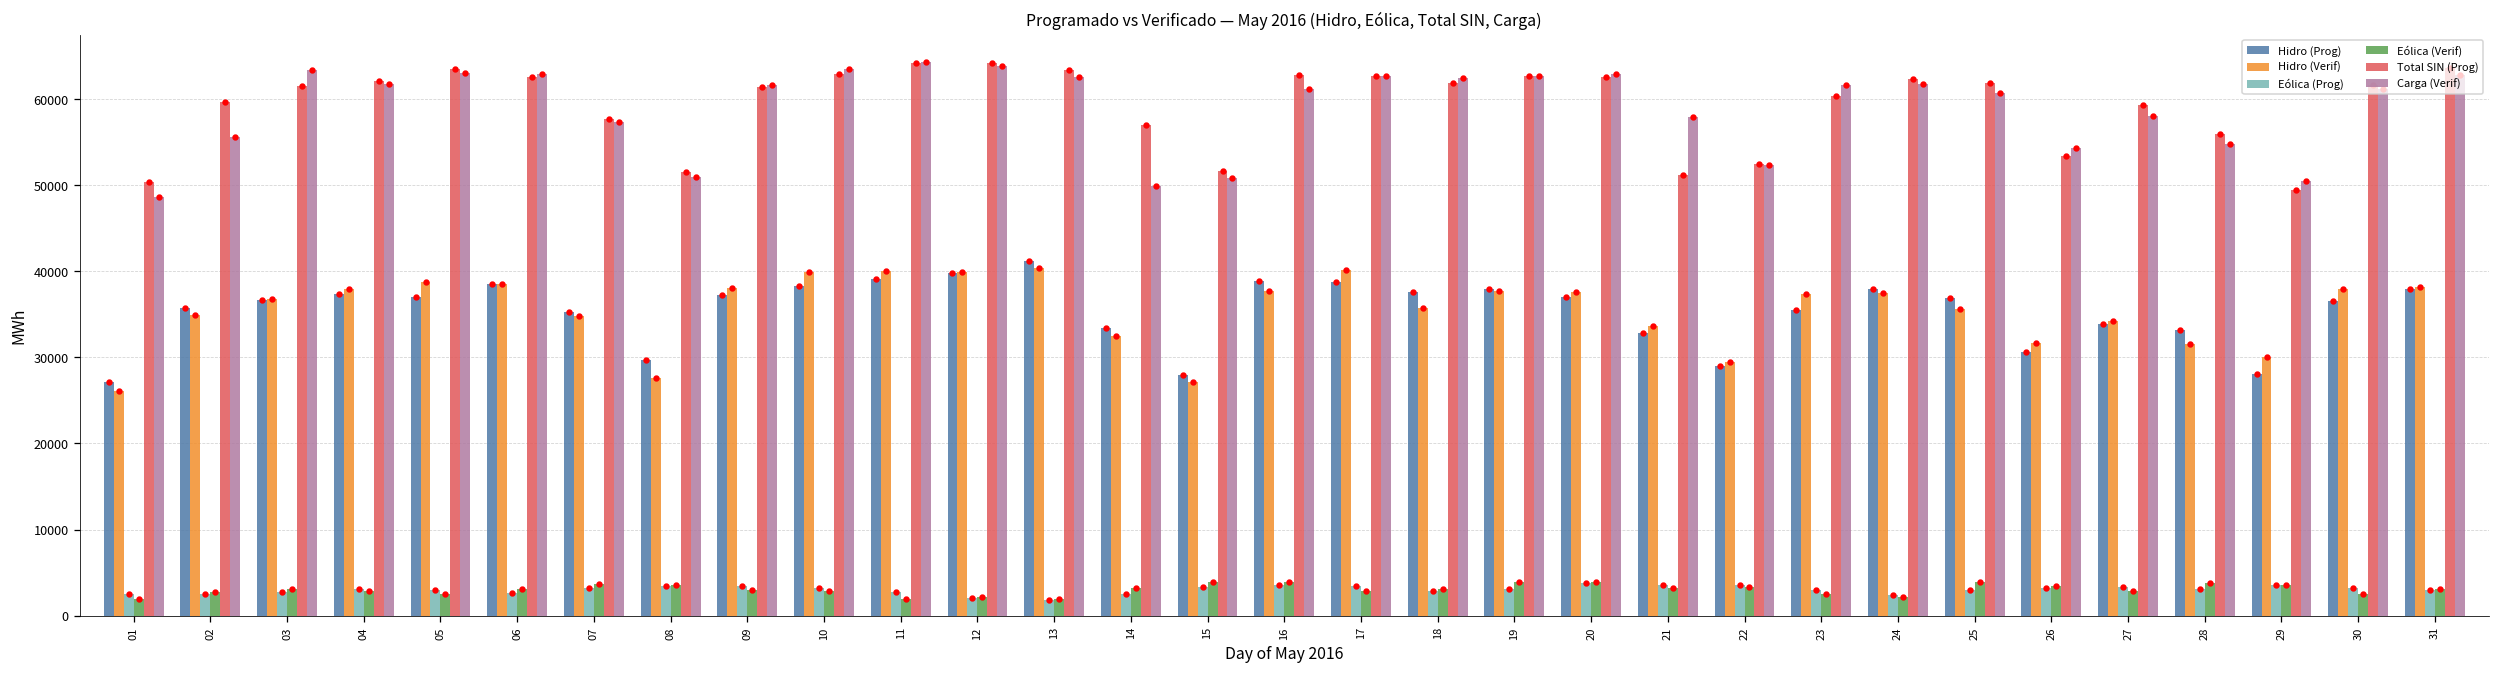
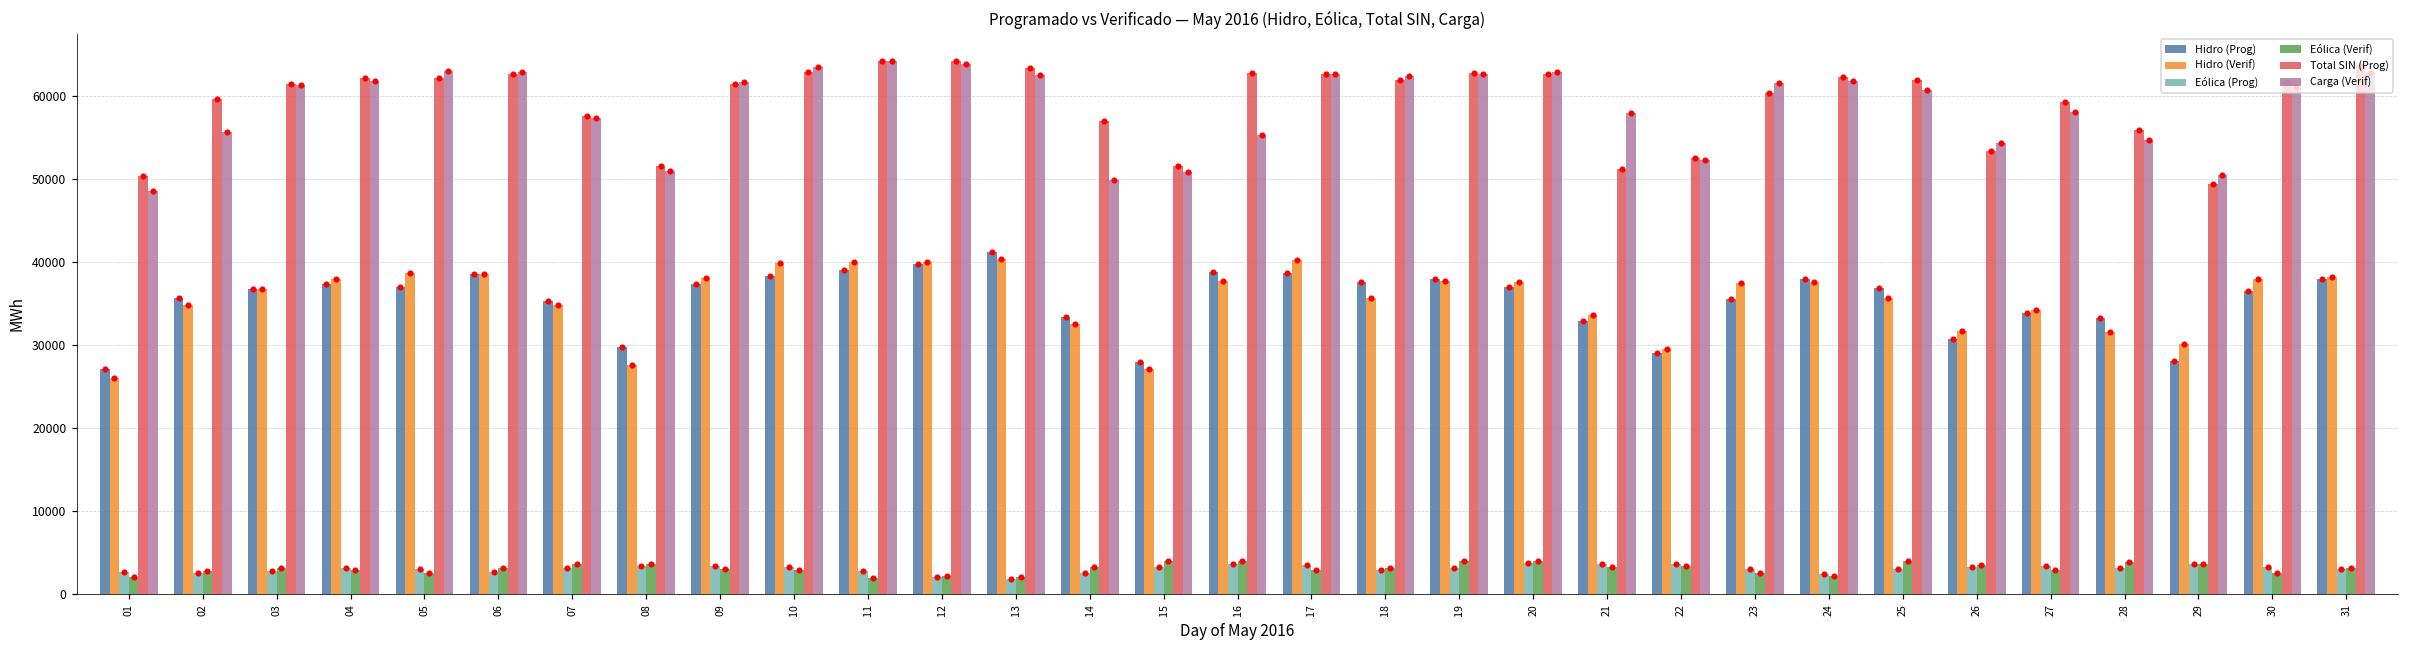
Carga (Verif), 03: 63000 -> 61000
Total SIN (Prog), 05: 64000 -> 62000
Carga (Verif), 16: 61000 -> 55000
